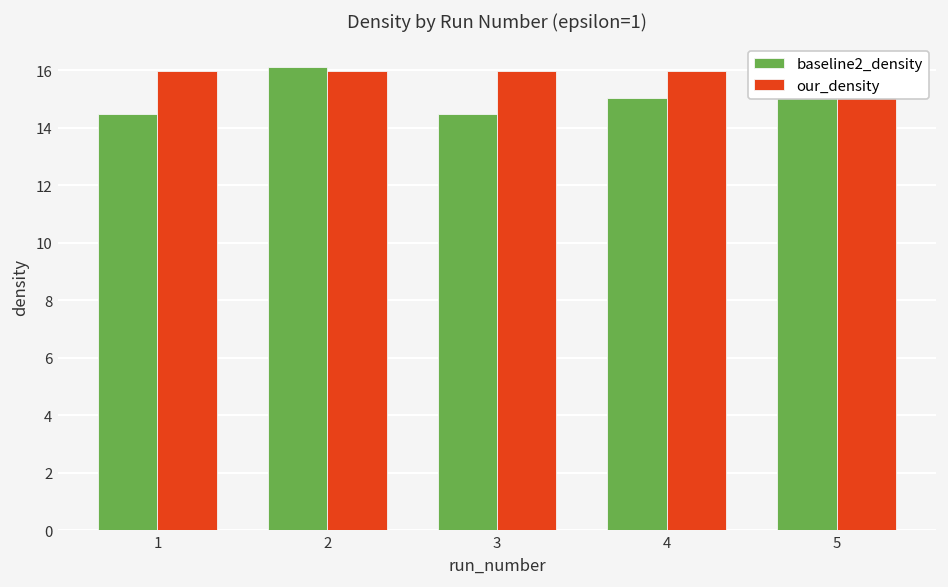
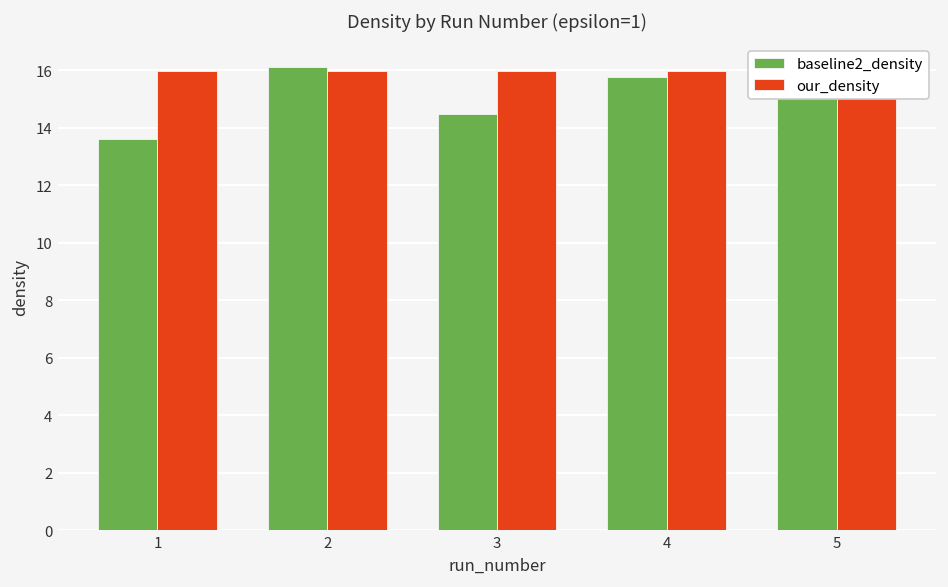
baseline2_density, 1: 14.5 -> 13.6
baseline2_density, 4: 15.0 -> 15.8
